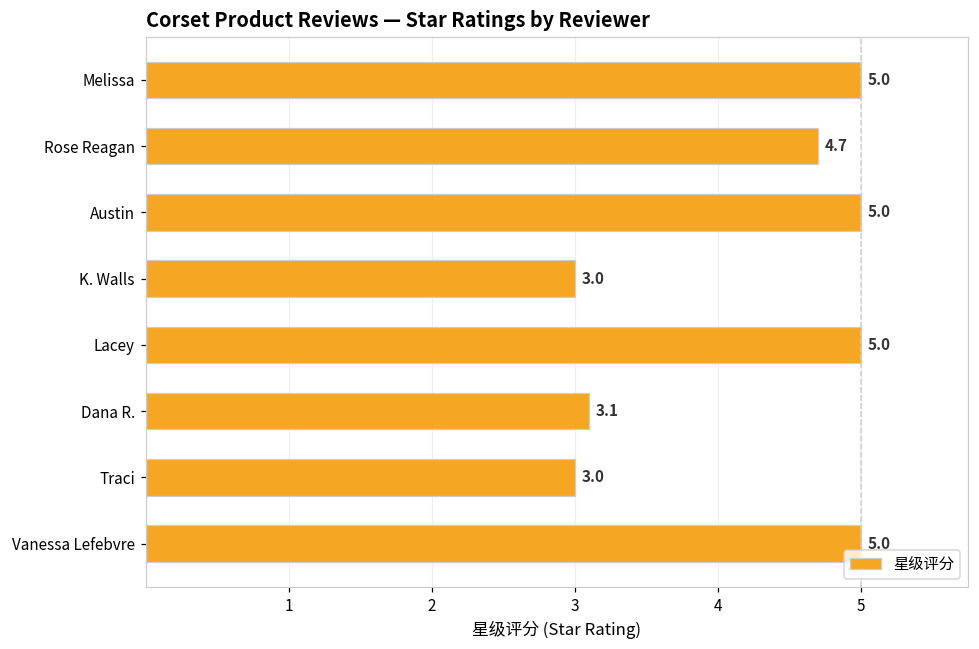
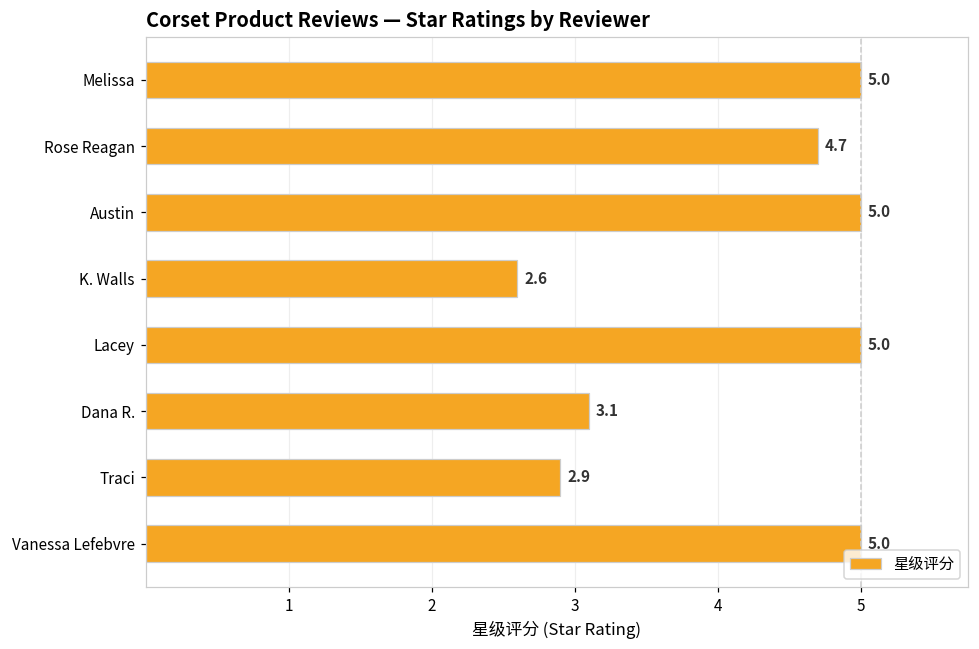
K. Walls: 3.0 -> 2.6
Traci: 3.0 -> 2.9
